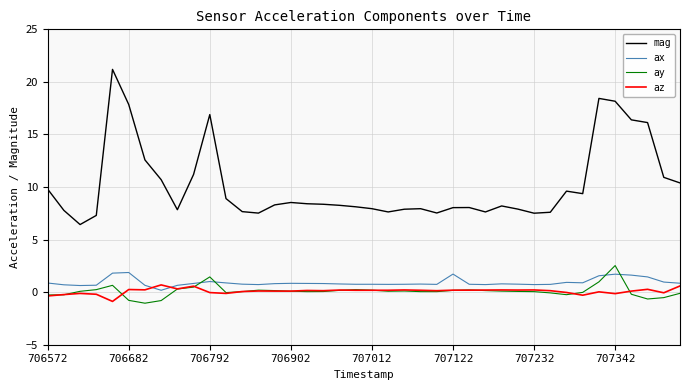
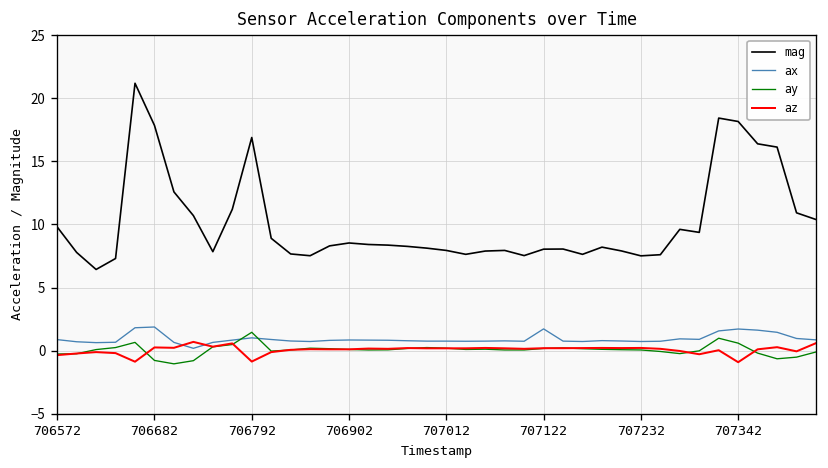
az, 706792: 0.0 -> -0.9
ay, 707342: 2.5 -> 0.6
az, 707342: -0.1 -> -0.9
